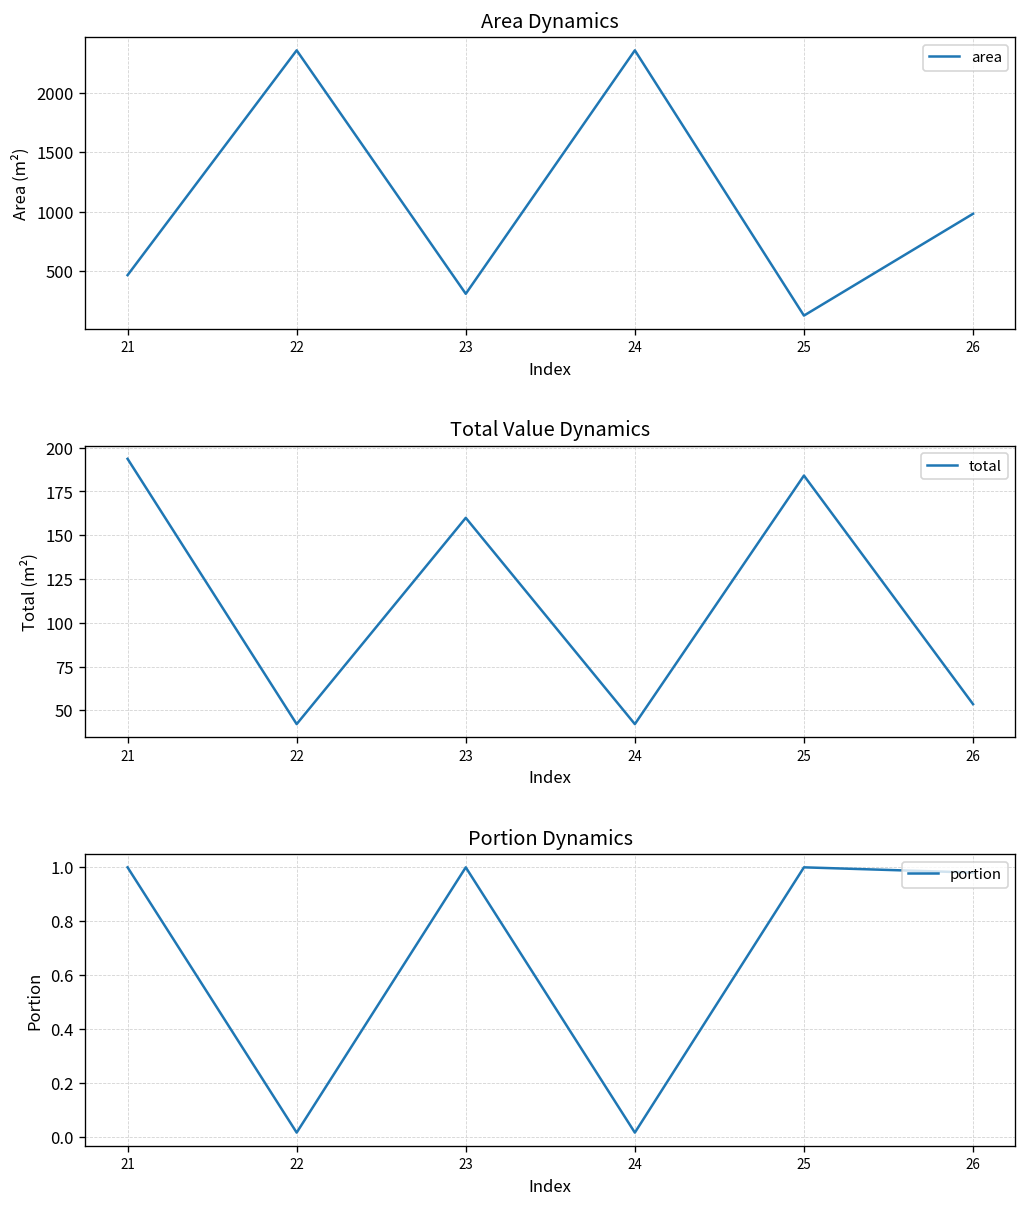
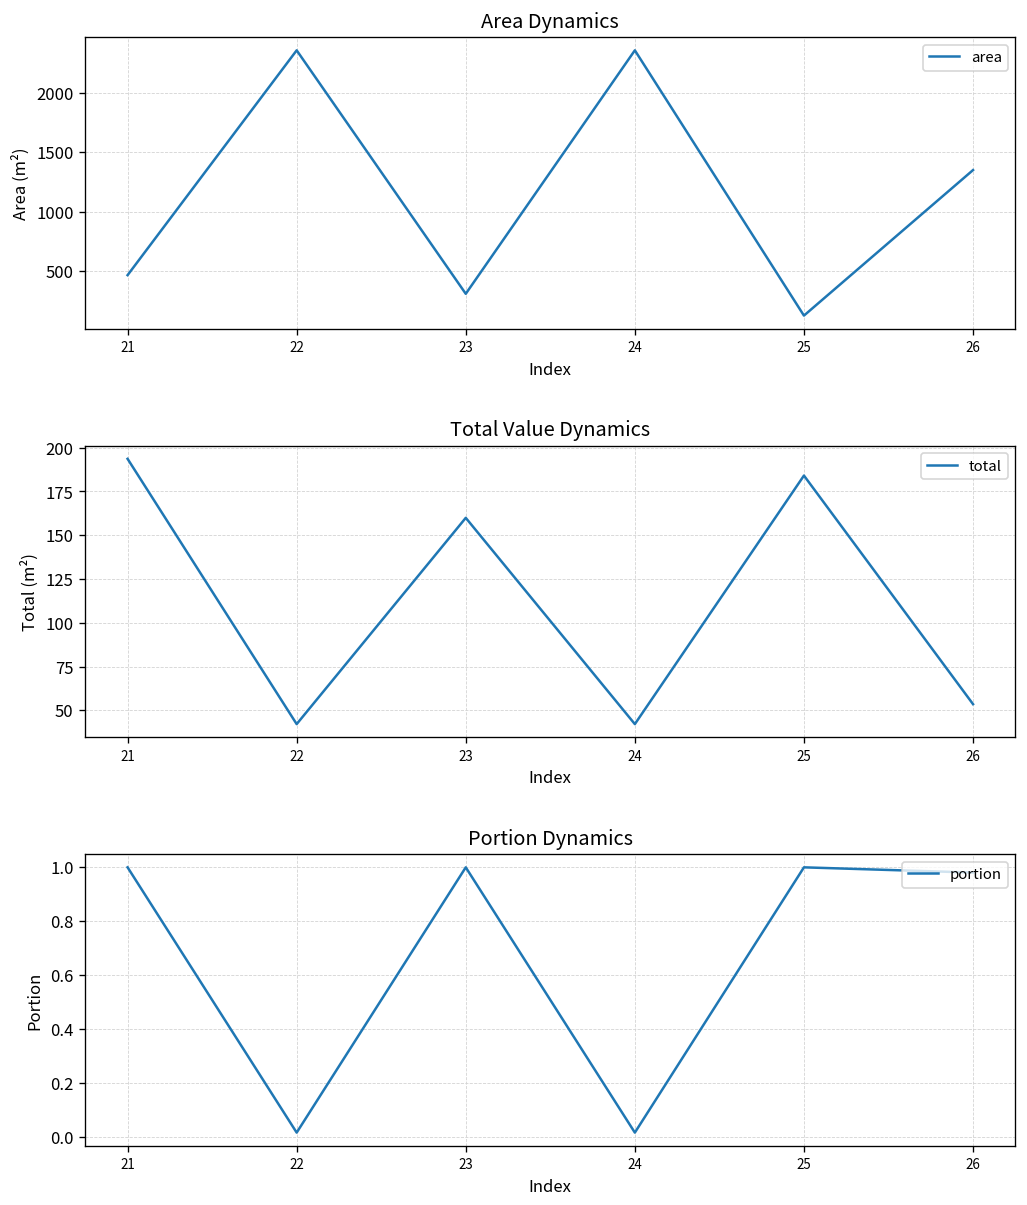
Area Dynamics, 26: 1000 -> 1400
